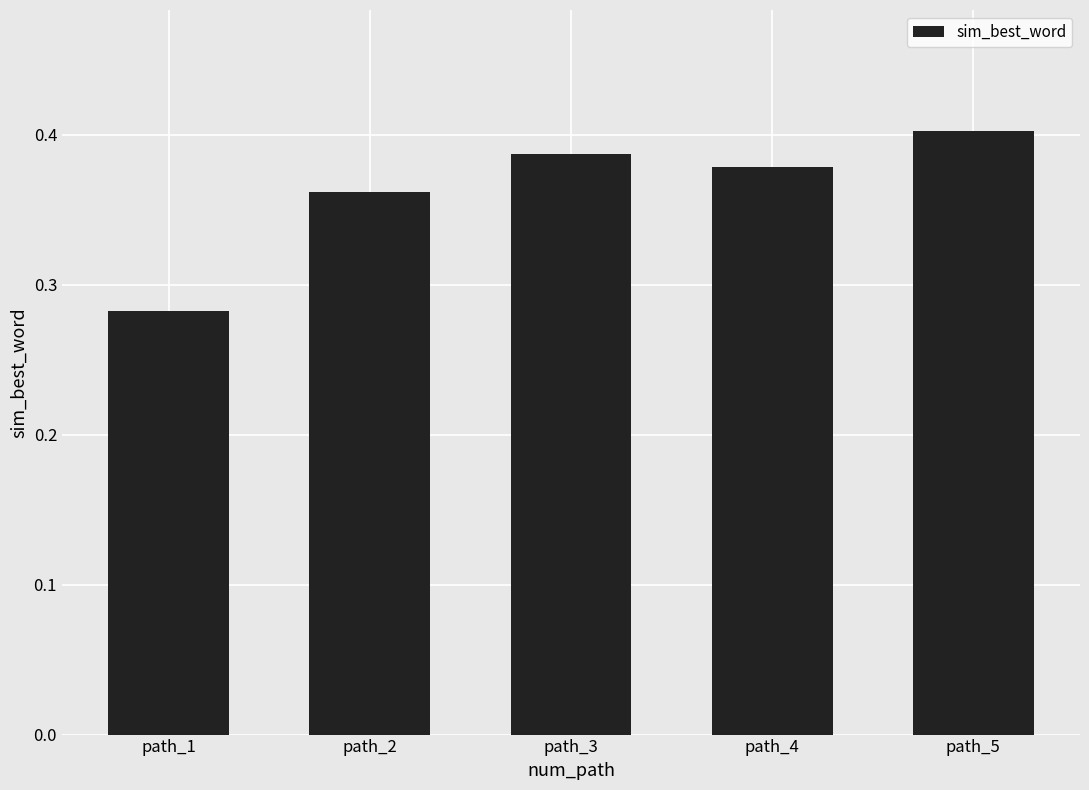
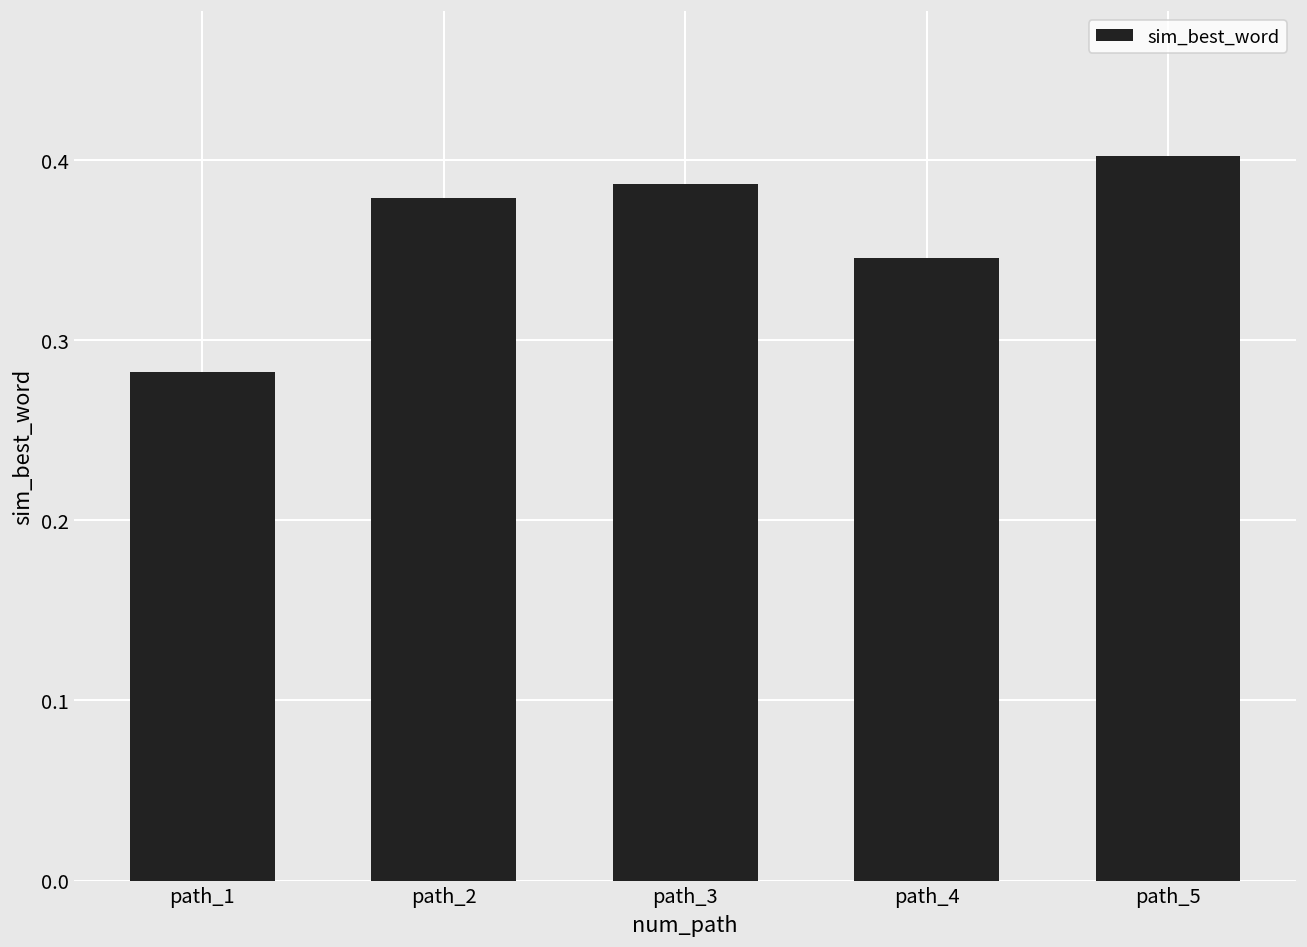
path_2: 0.361 -> 0.379
path_4: 0.378 -> 0.346
